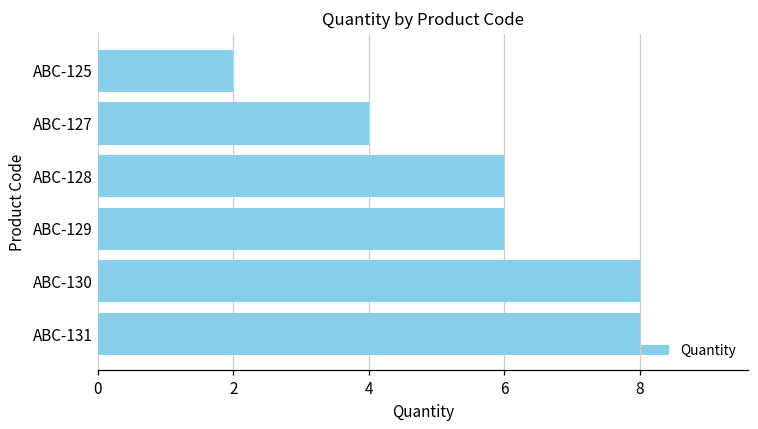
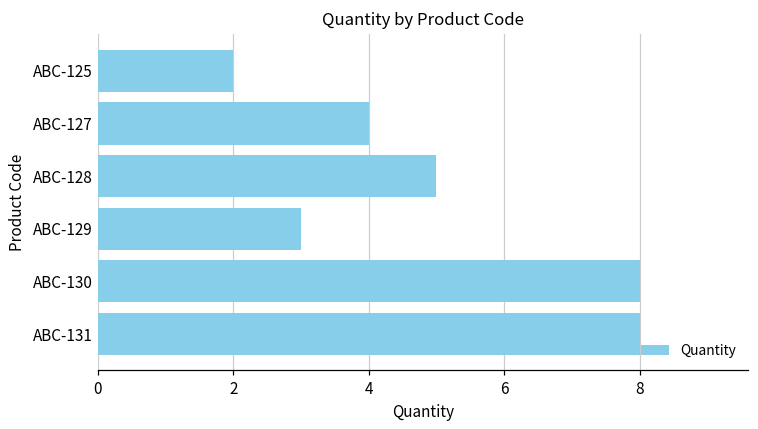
ABC-128: 6 -> 5
ABC-129: 6 -> 3
